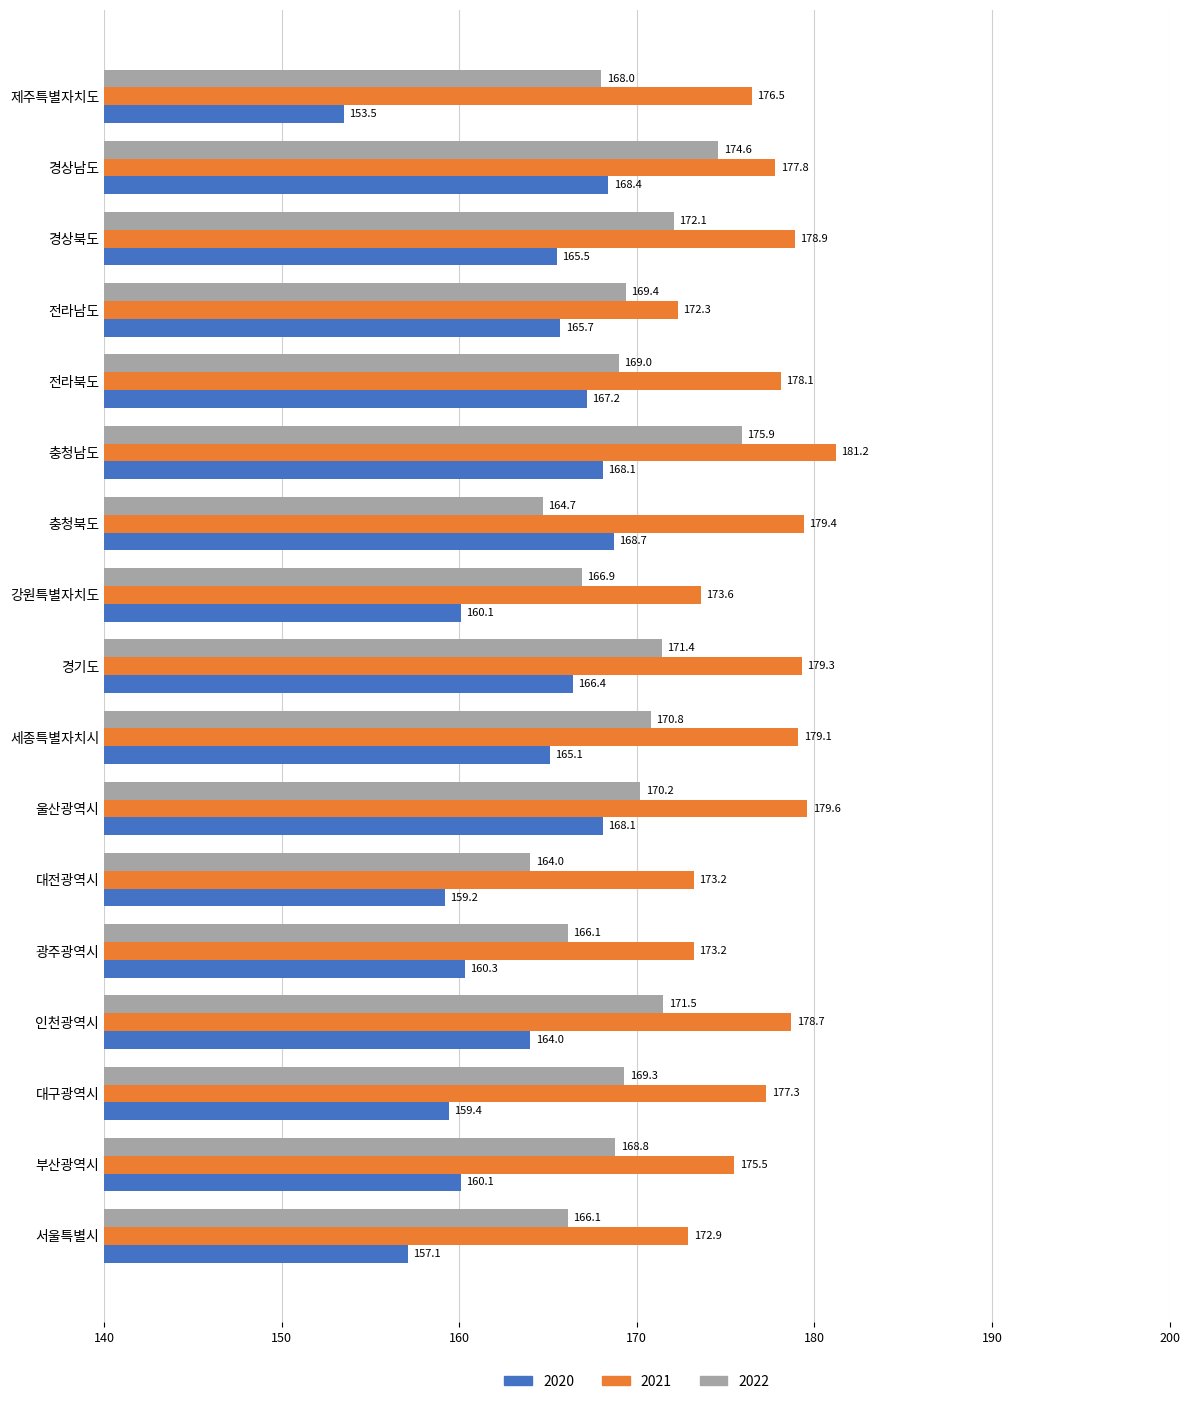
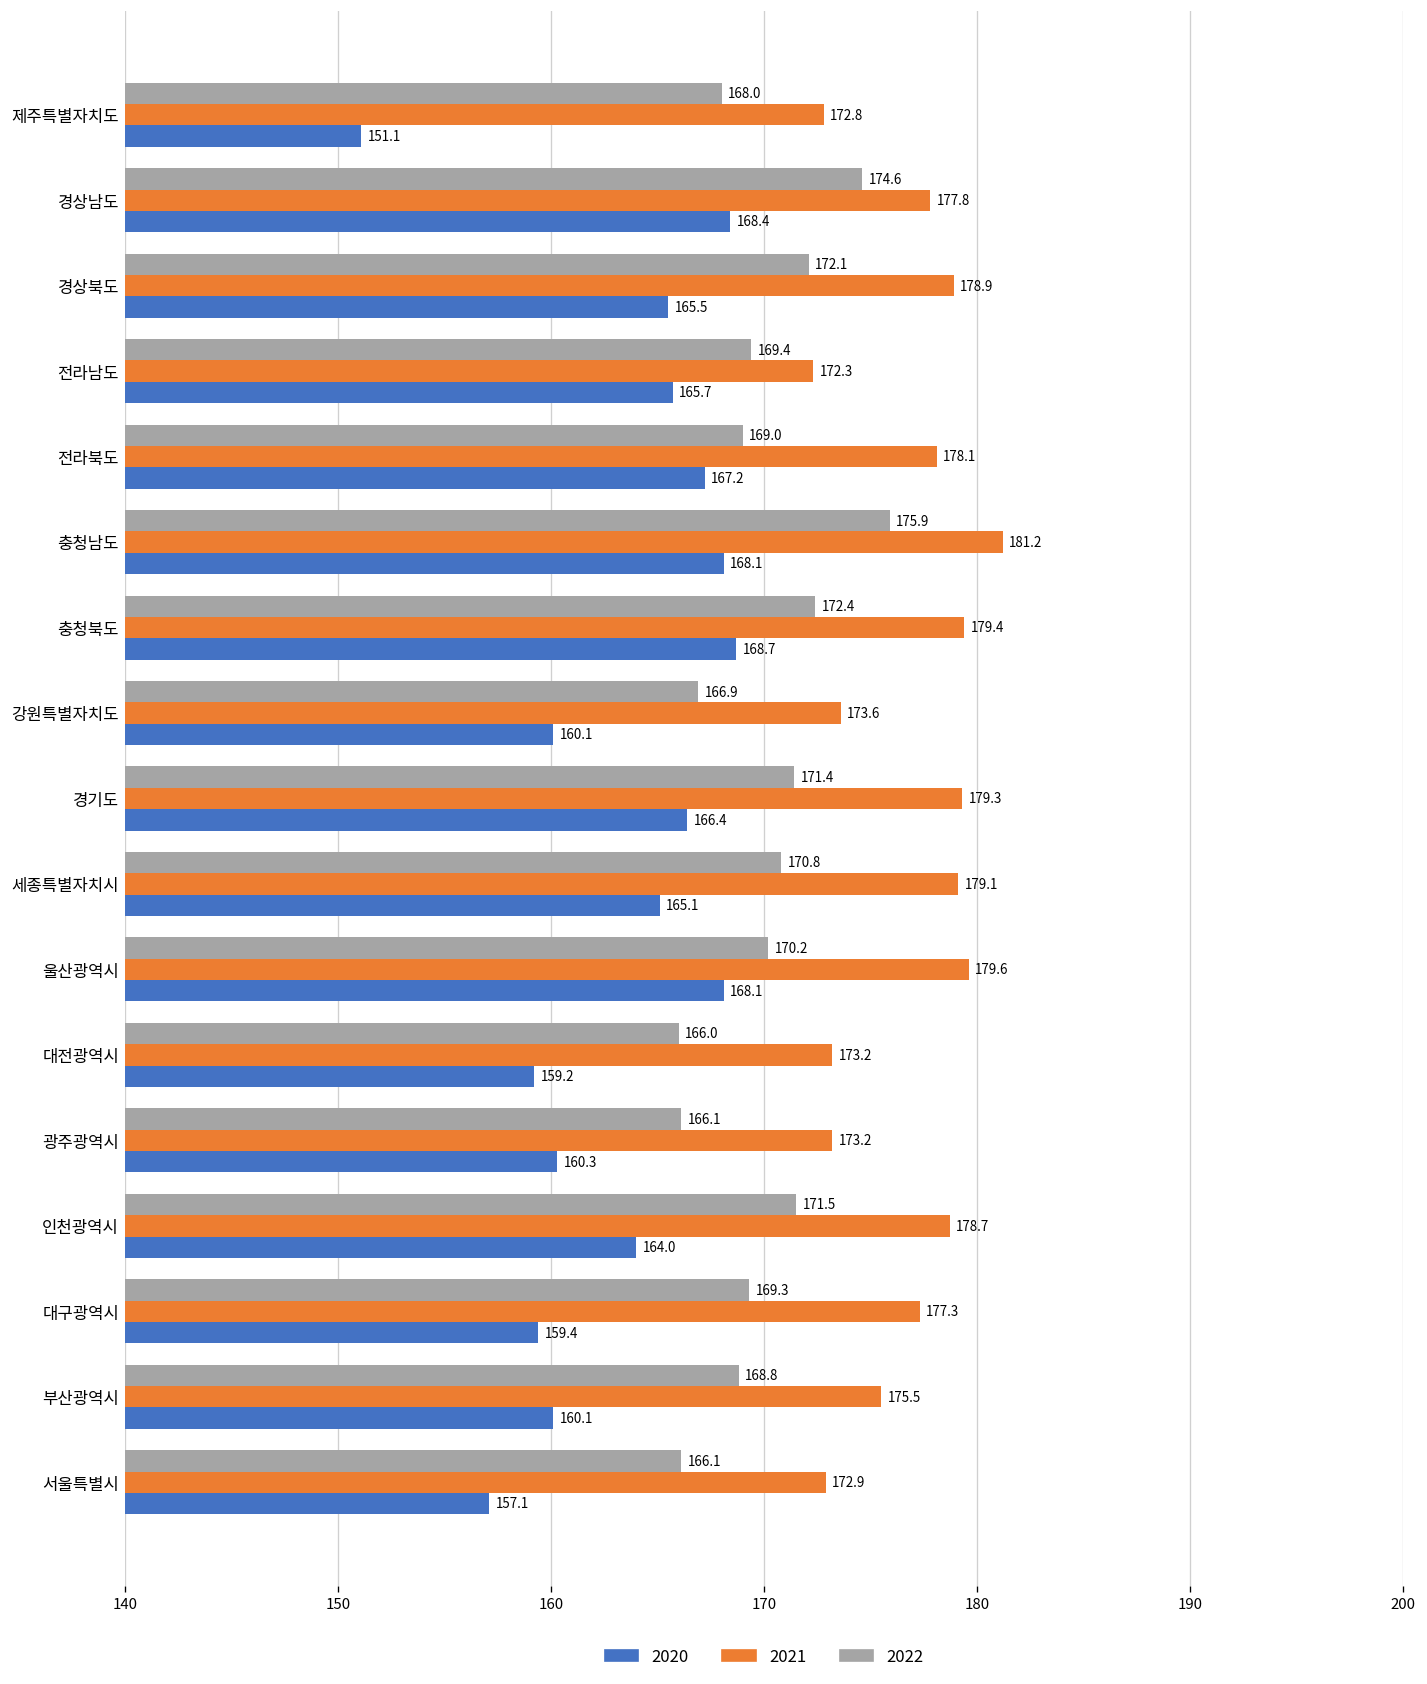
2021, 제주특별자치도: 176.5 -> 172.8
2020, 제주특별자치도: 153.5 -> 151.1
2022, 충청북도: 164.7 -> 172.4
2022, 대전광역시: 164.0 -> 166.0
